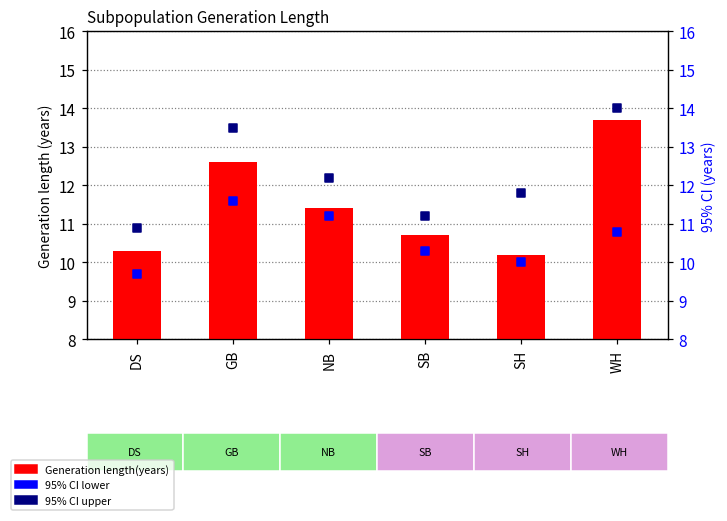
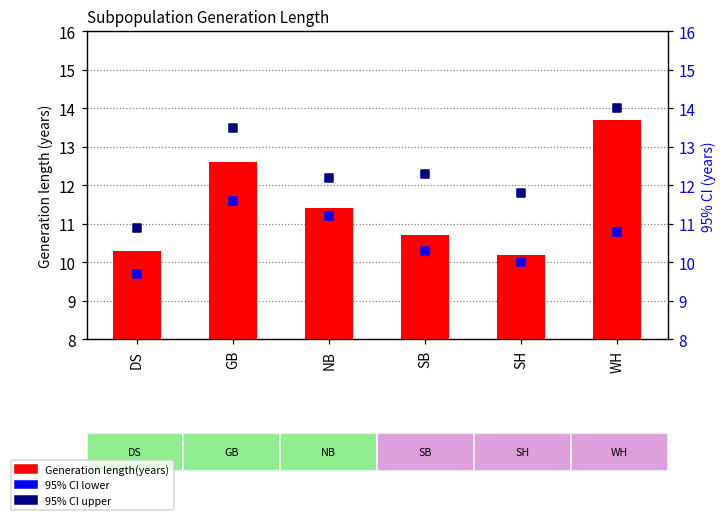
95% CI upper, SB: 11.2 -> 12.3
